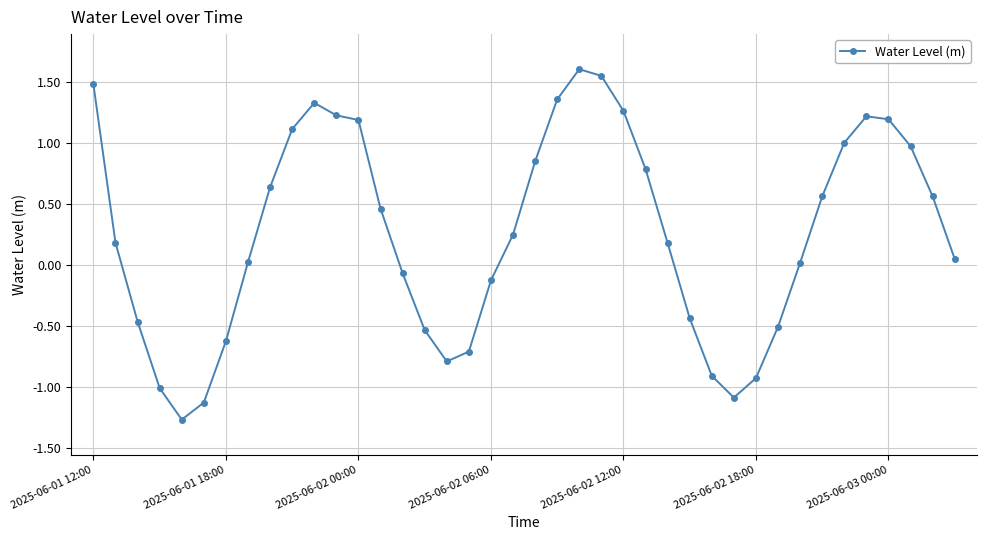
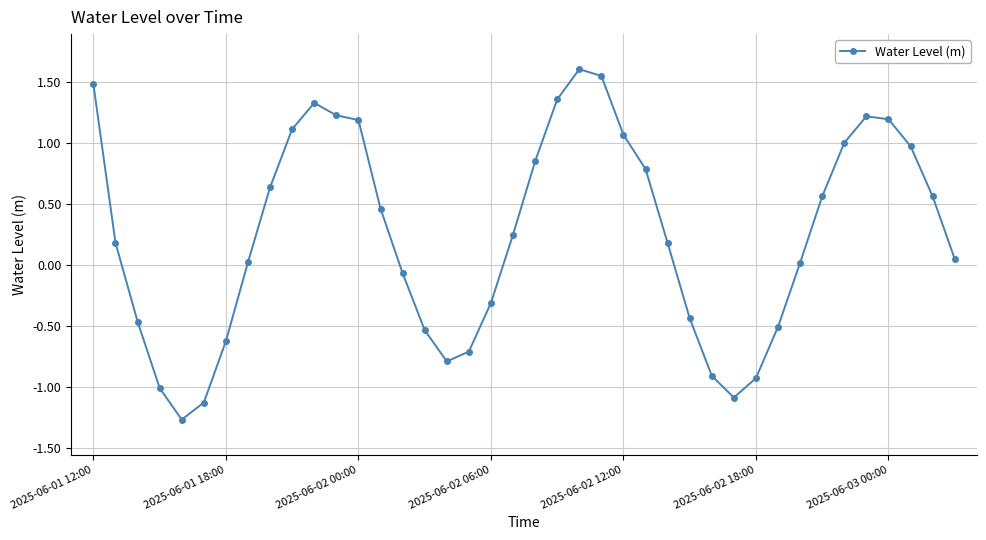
2025-06-02 06:00: -0.12 -> -0.31
2025-06-02 12:00: 1.26 -> 1.07
